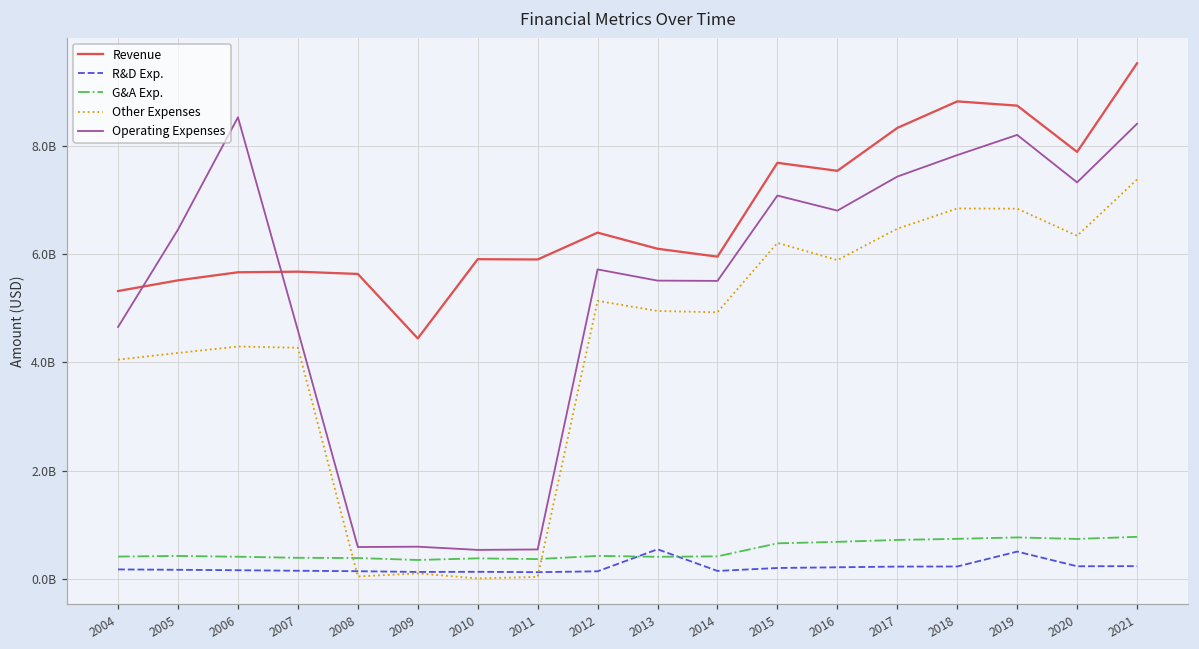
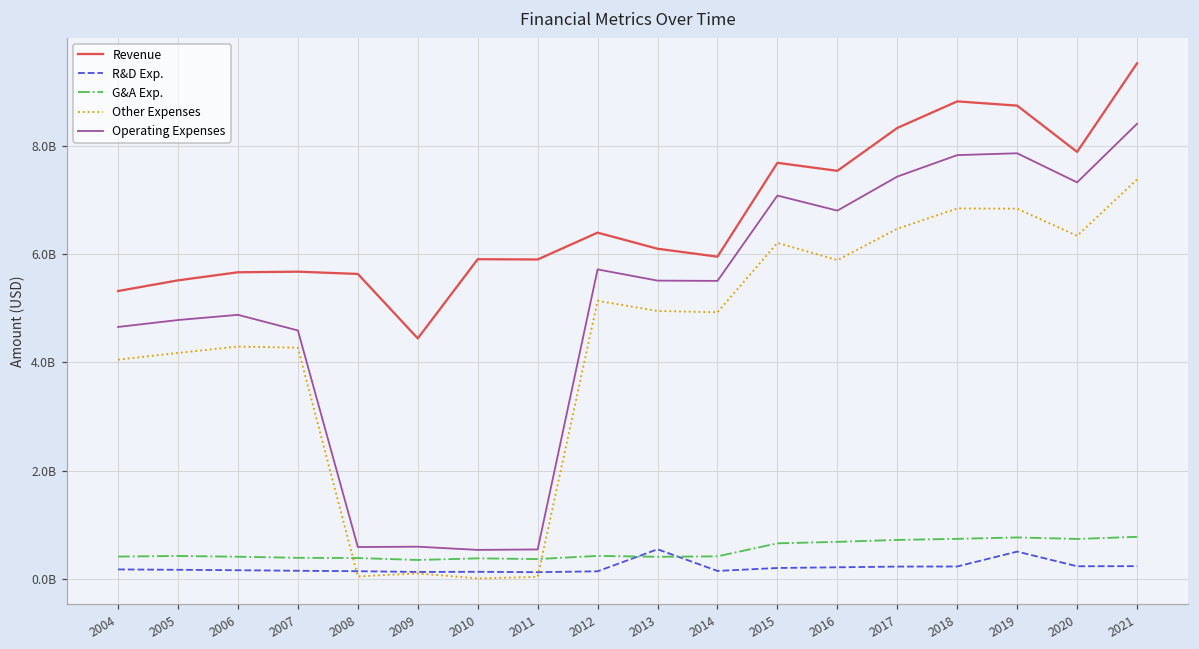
Operating Expenses, 2005: 6500000000 -> 4800000000
Operating Expenses, 2006: 8500000000 -> 4900000000
Operating Expenses, 2019: 8200000000 -> 7900000000
